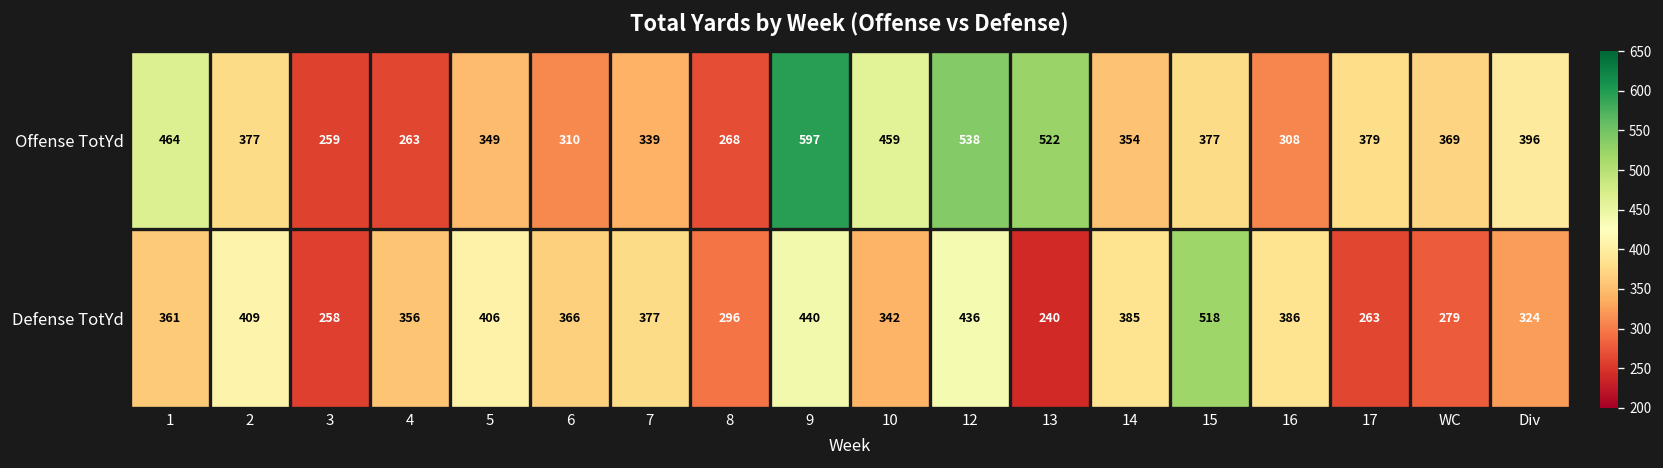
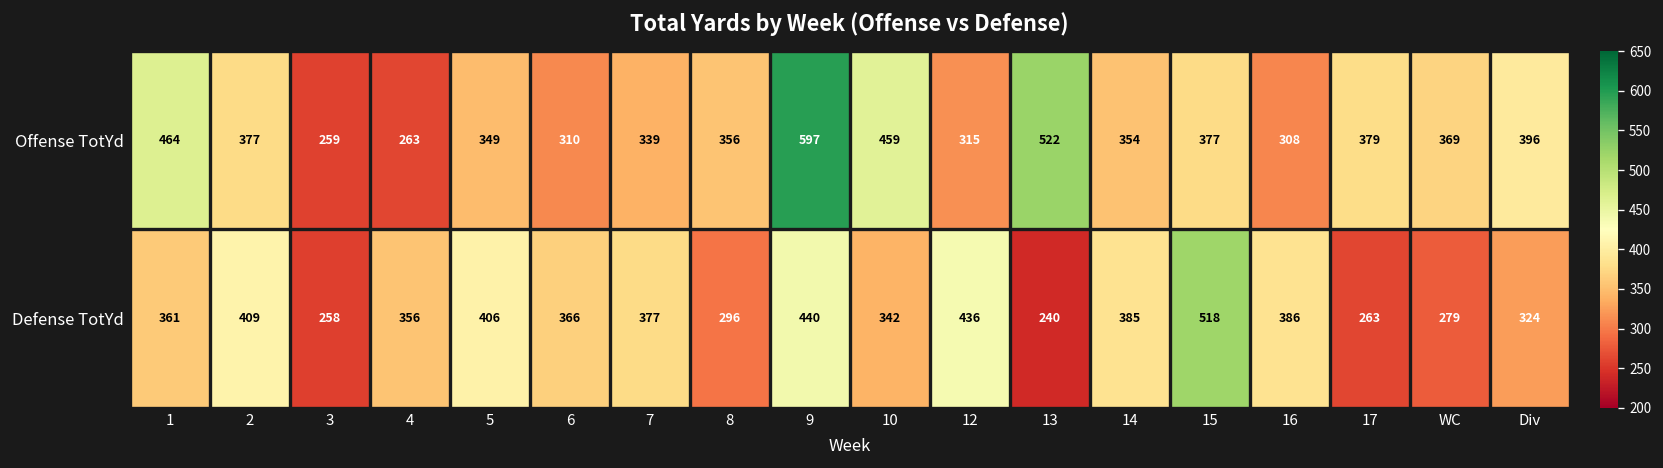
Offense TotYd, 8: 268 -> 356
Offense TotYd, 12: 538 -> 315
